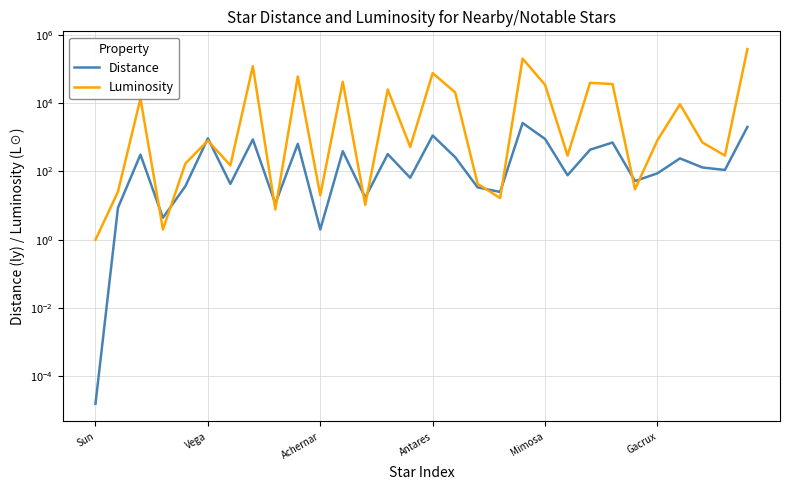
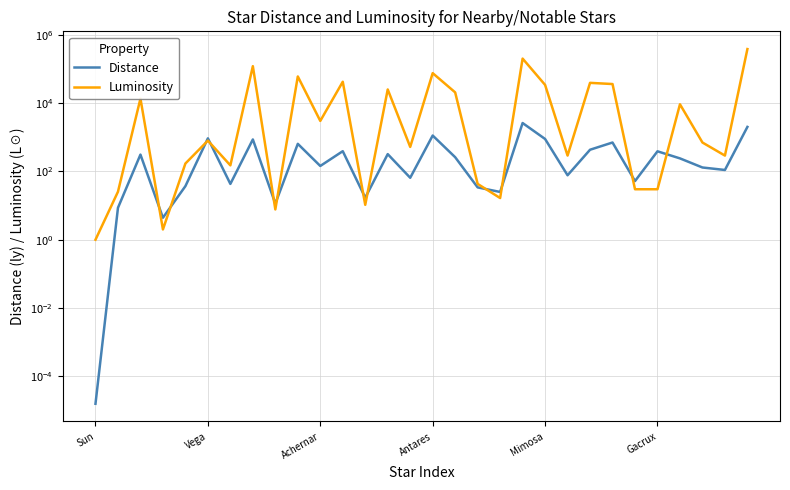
Distance, Achernar: 2 -> 140
Luminosity, Achernar: 20 -> 3000
Distance, Gacrux: 90 -> 400
Luminosity, Gacrux: 800 -> 30
